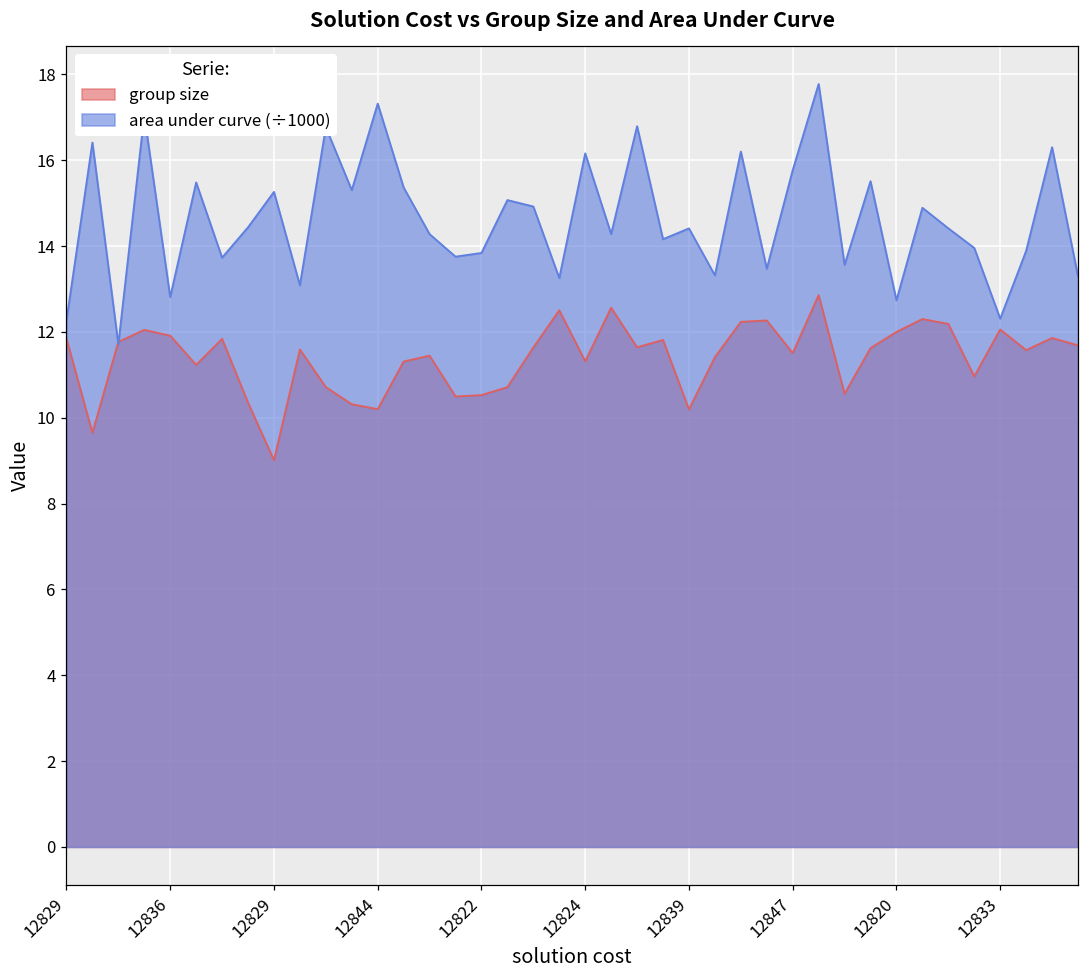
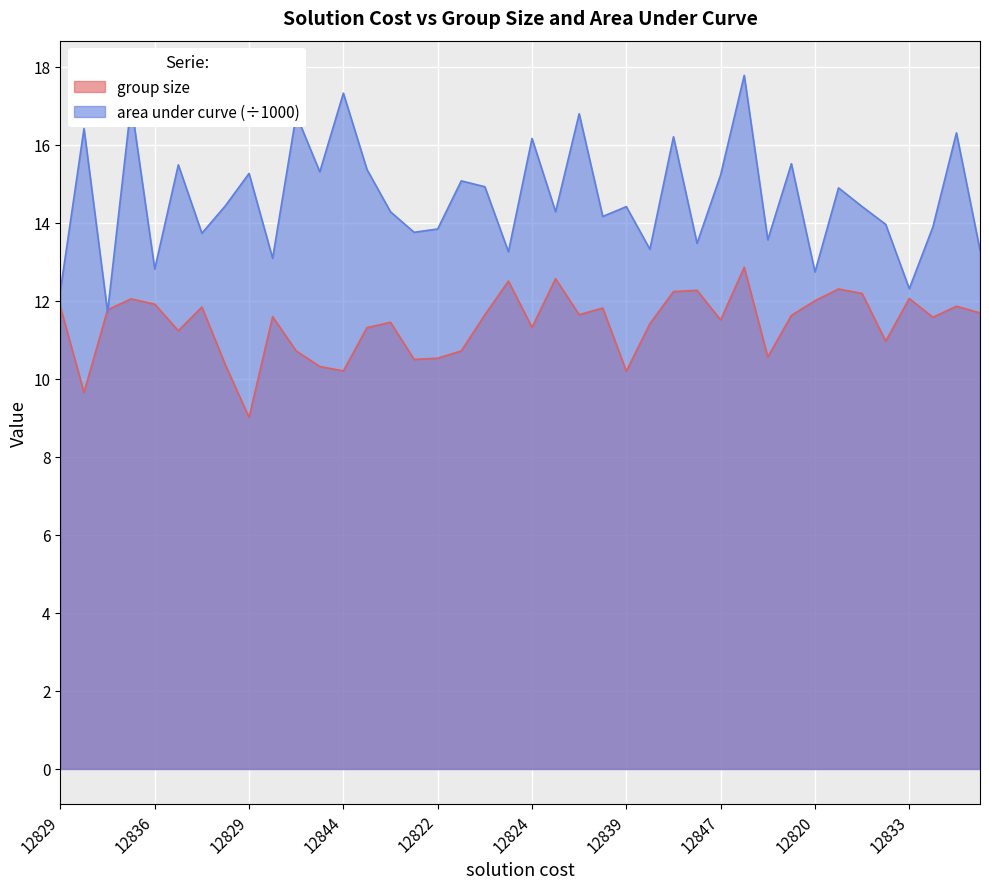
area under curve (÷1000), 12847: 15.8 -> 15.2
